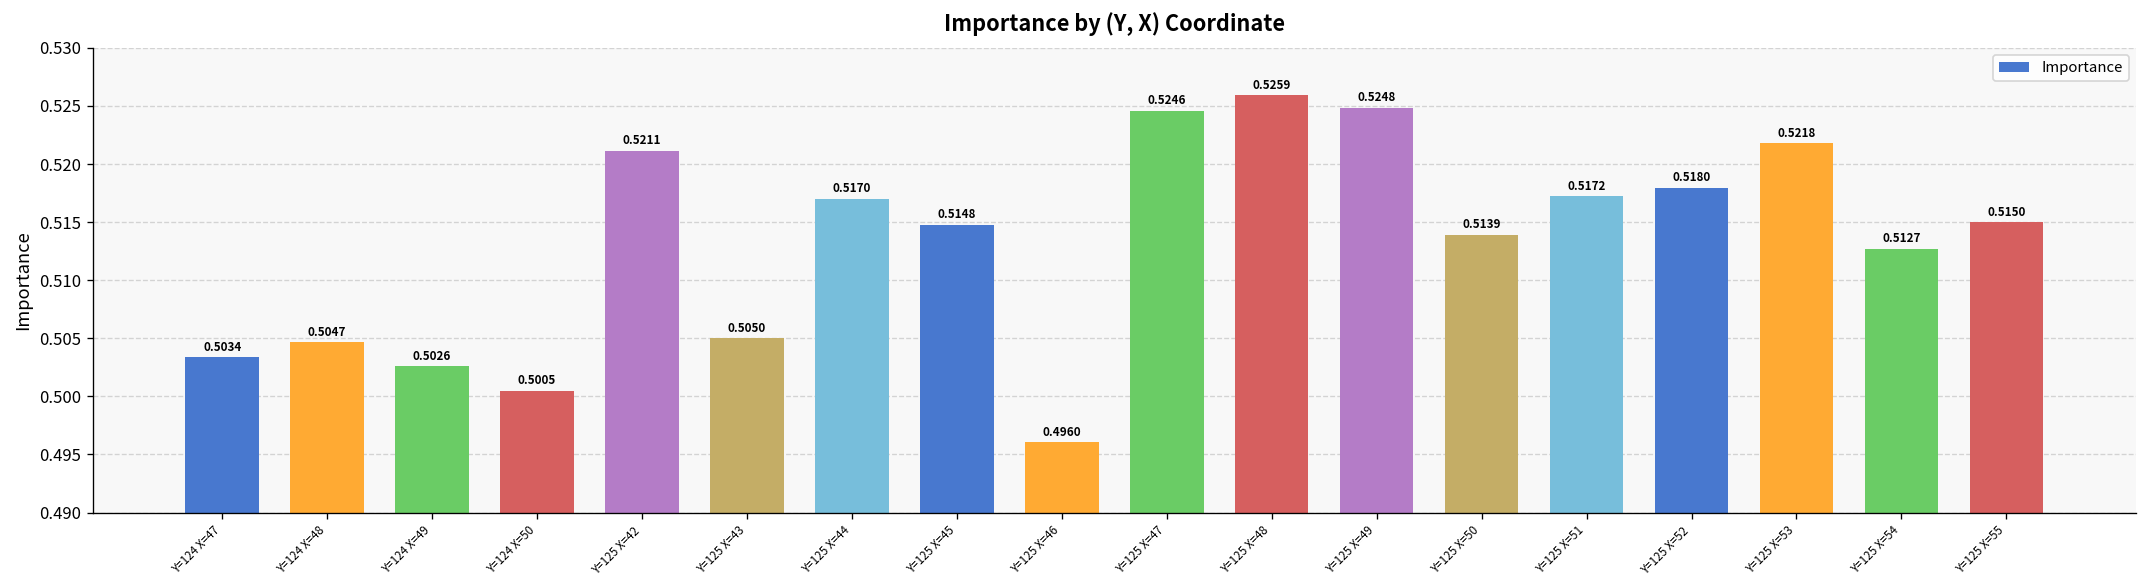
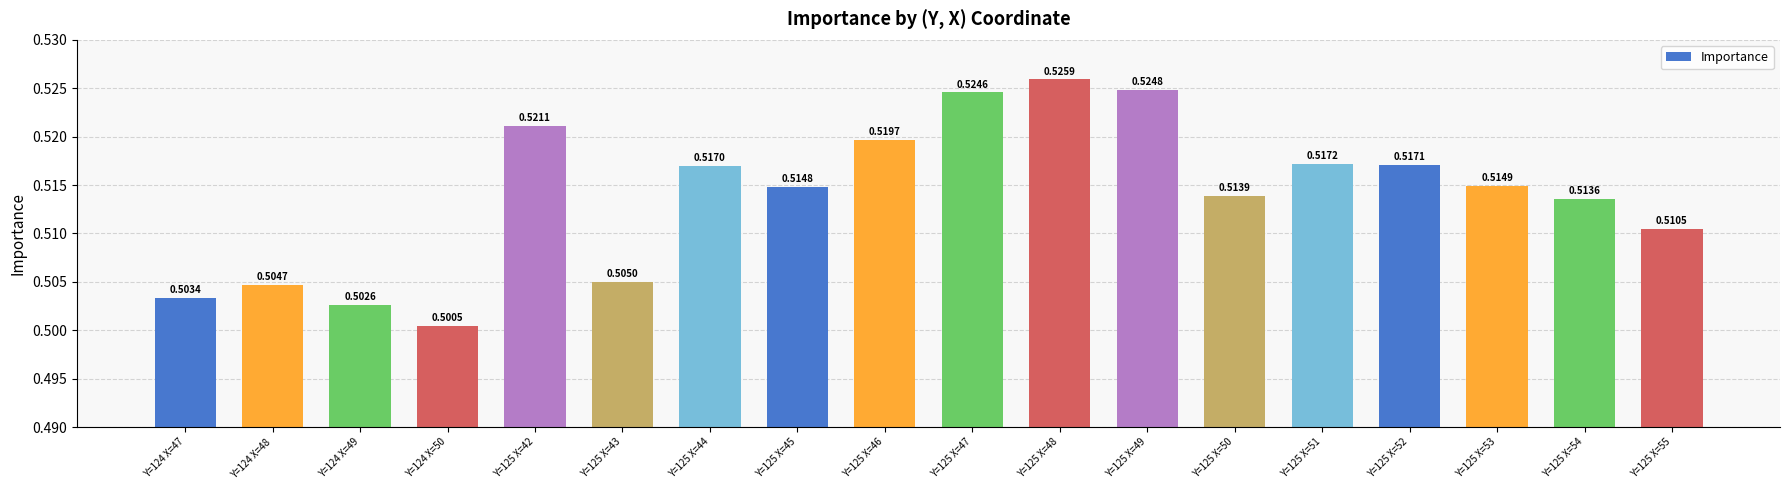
Y=125 X=46: 0.4960 -> 0.5197
Y=125 X=52: 0.5180 -> 0.5171
Y=125 X=53: 0.5218 -> 0.5149
Y=125 X=54: 0.5127 -> 0.5136
Y=125 X=55: 0.5150 -> 0.5105
